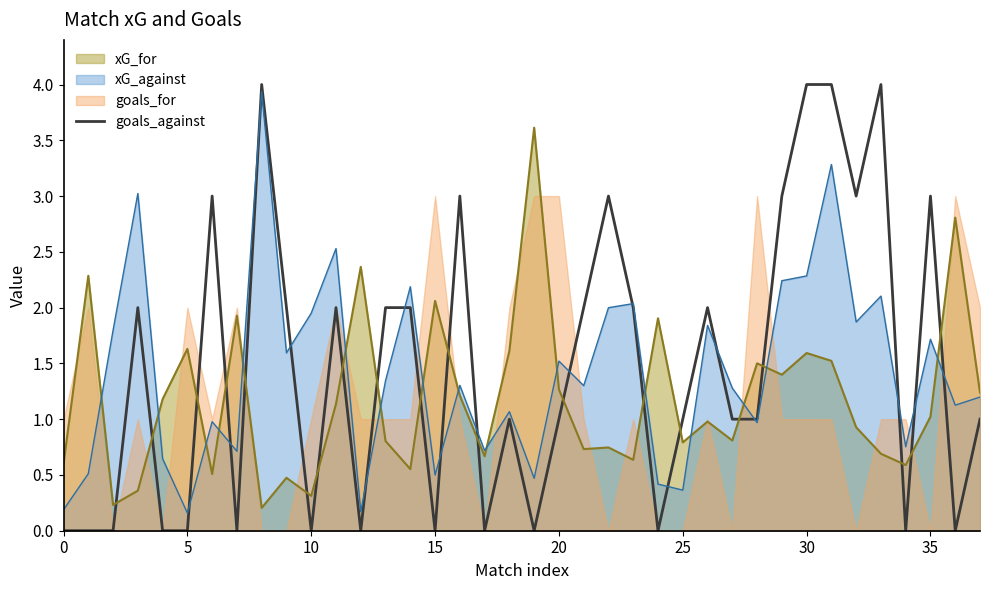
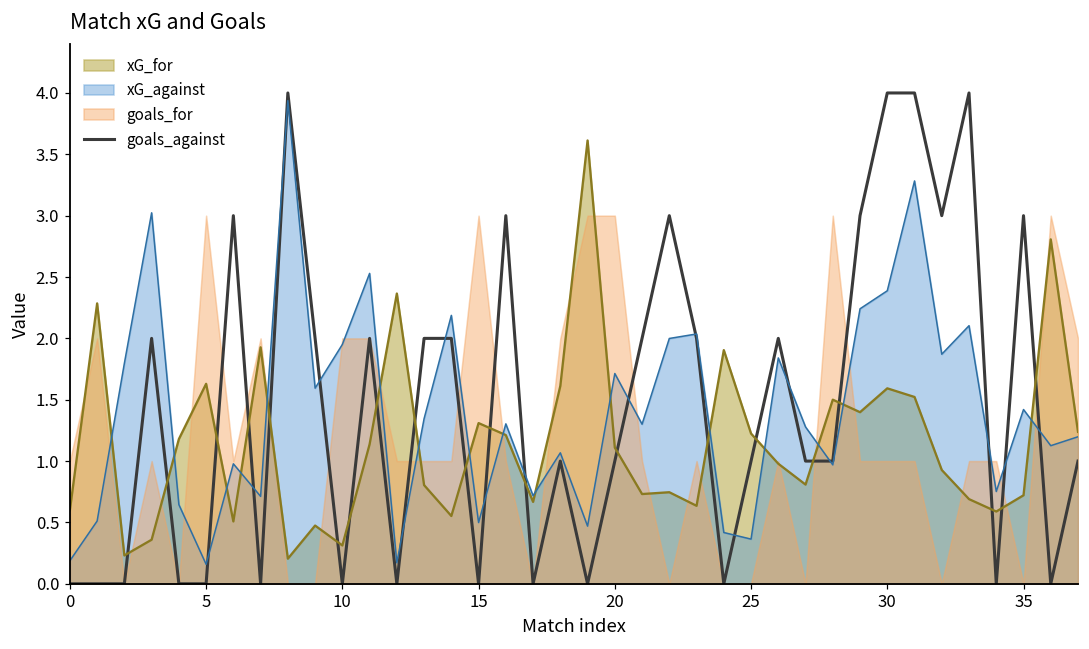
goals_for, 5: 2 -> 3
goals_for, 10: 1 -> 2
xG_for, 15: 2.06 -> 1.31
xG_for, 20: 1.27 -> 1.11
xG_against, 20: 1.52 -> 1.71
xG_for, 25: 0.79 -> 1.22
xG_against, 30: 2.28 -> 2.39
xG_for, 35: 1.02 -> 0.72
xG_against, 35: 1.72 -> 1.42
